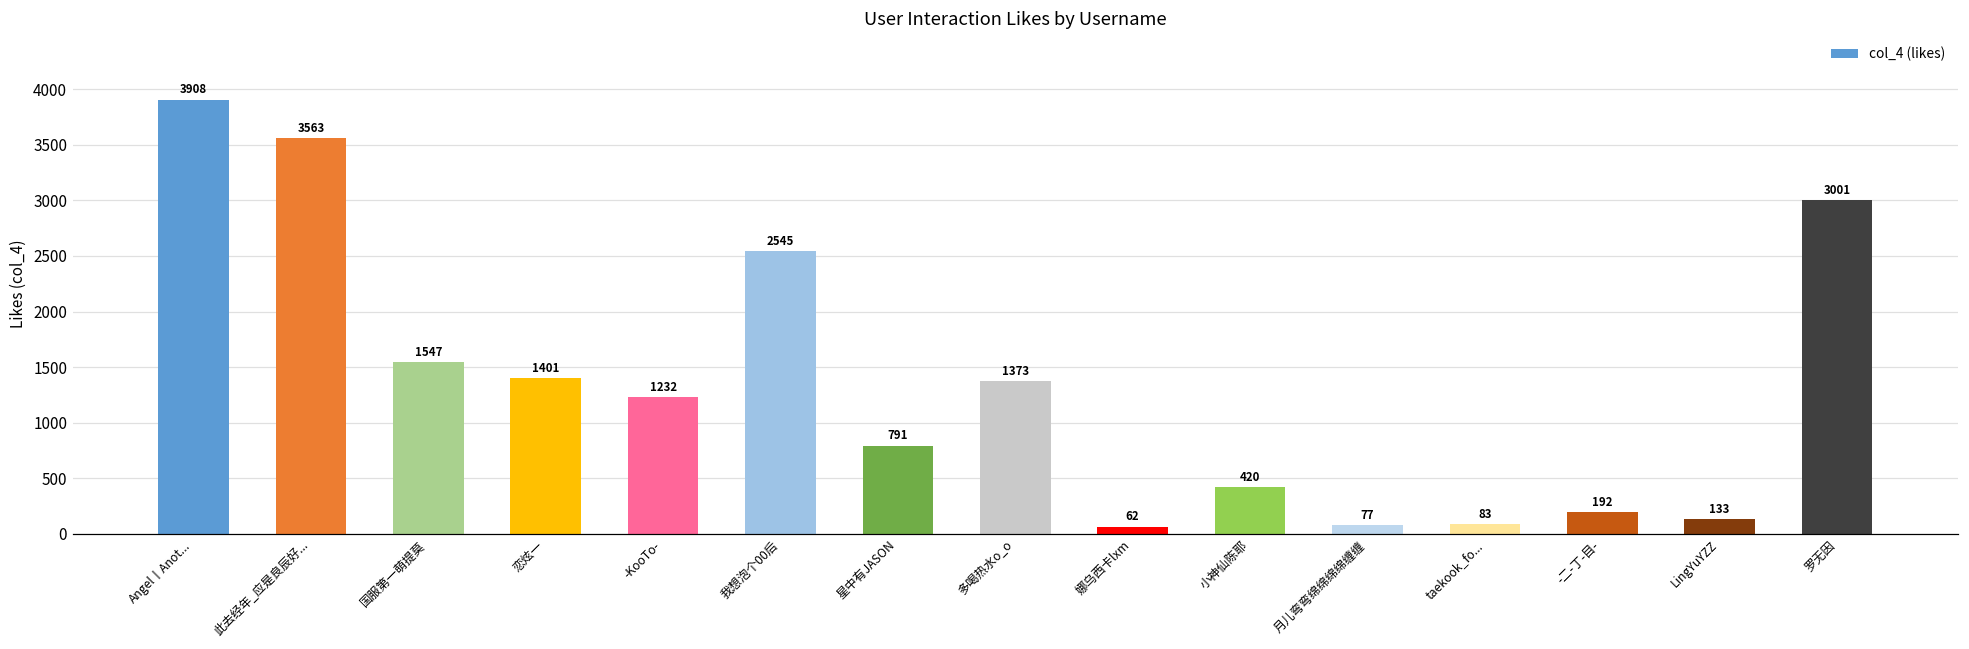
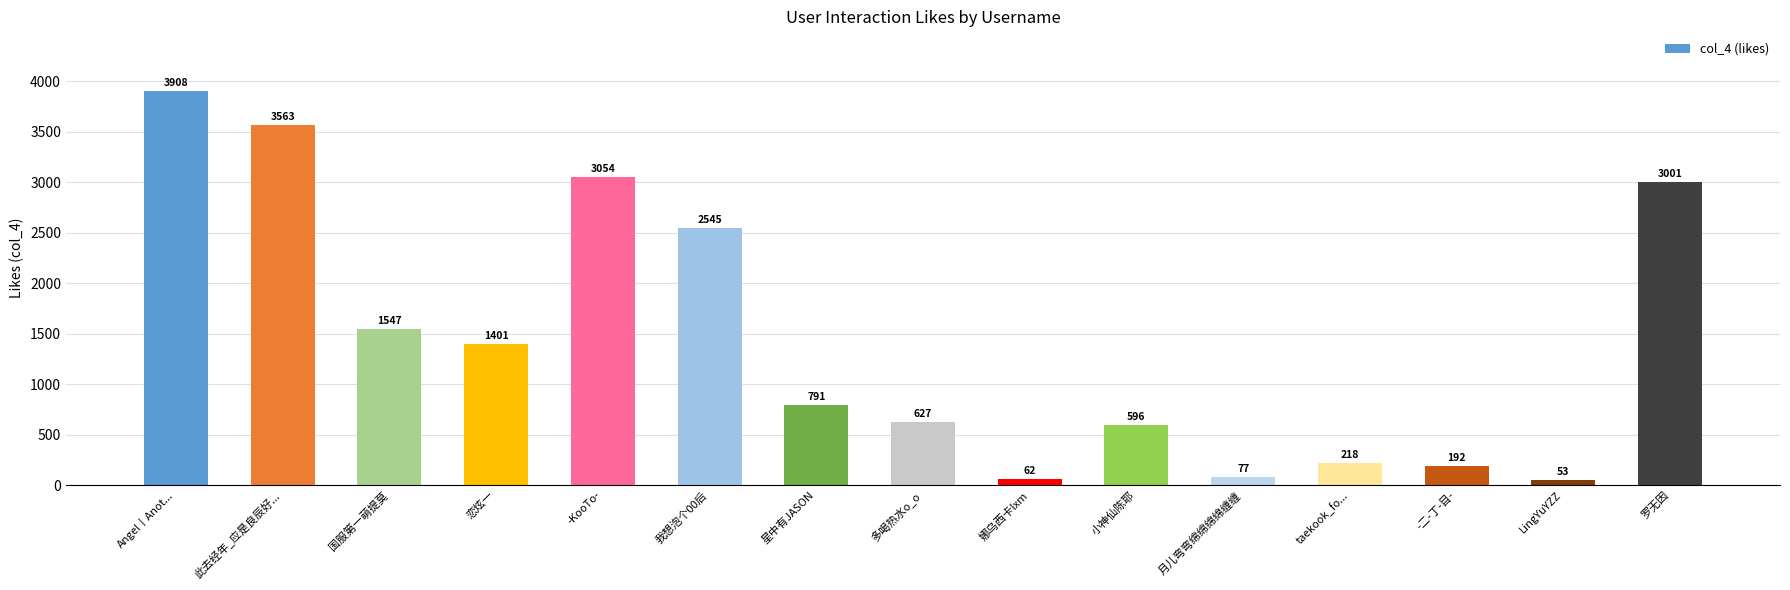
-KooTo-: 1232 -> 3054
多喝热水o_o: 1373 -> 627
小神仙陈耶: 420 -> 596
taekook_fo...: 83 -> 218
LingYuYZZ: 133 -> 53
